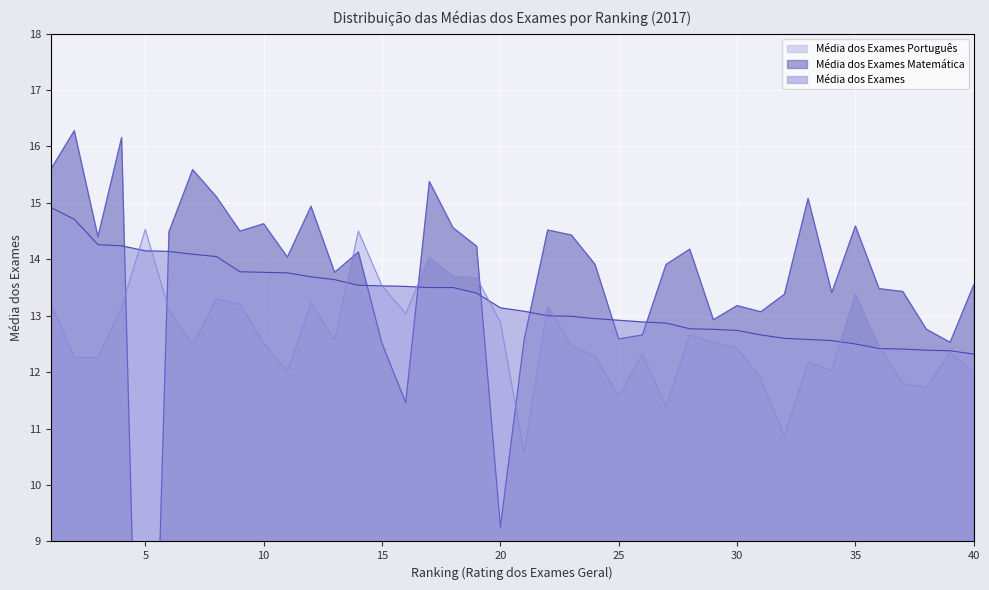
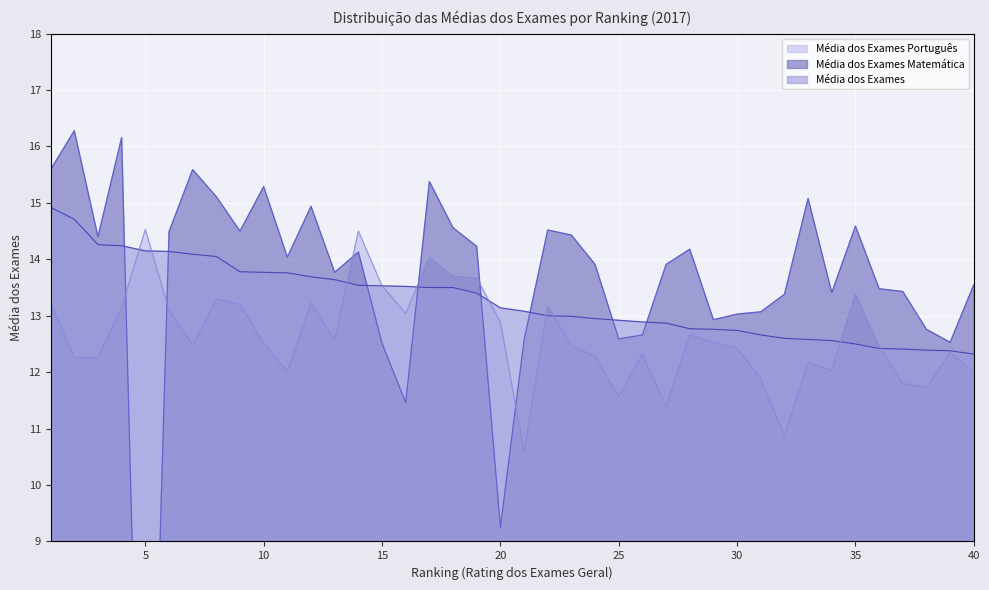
Média dos Exames Matemática, 10: 14.6 -> 15.3
Média dos Exames Matemática, 30: 13.2 -> 13.0
